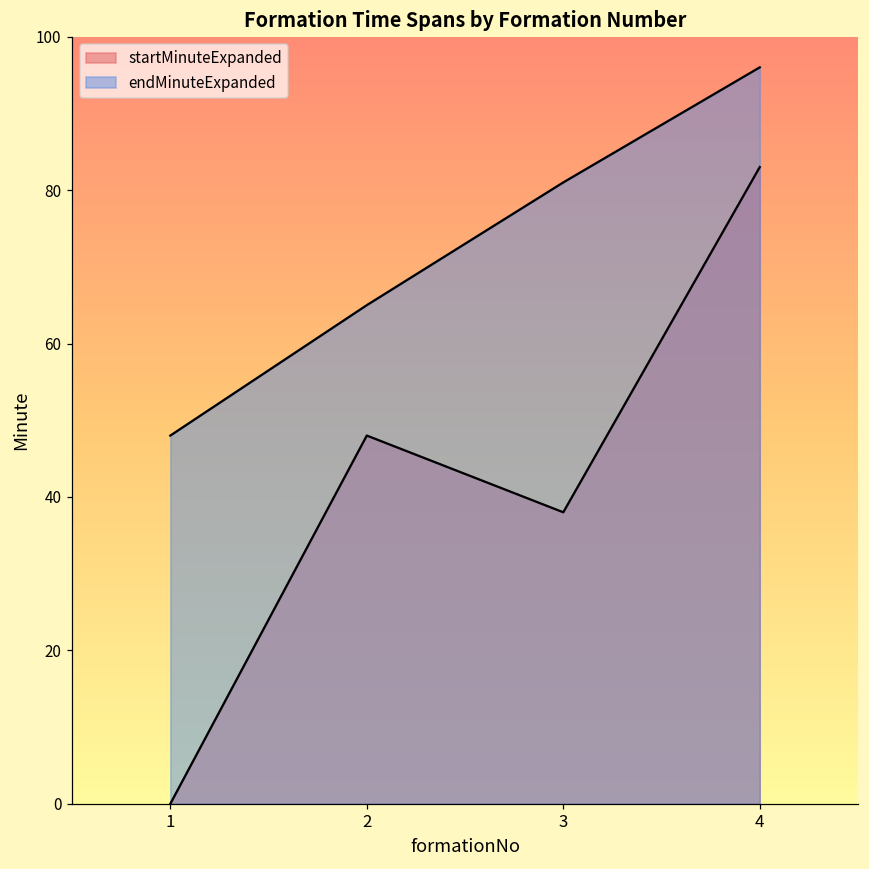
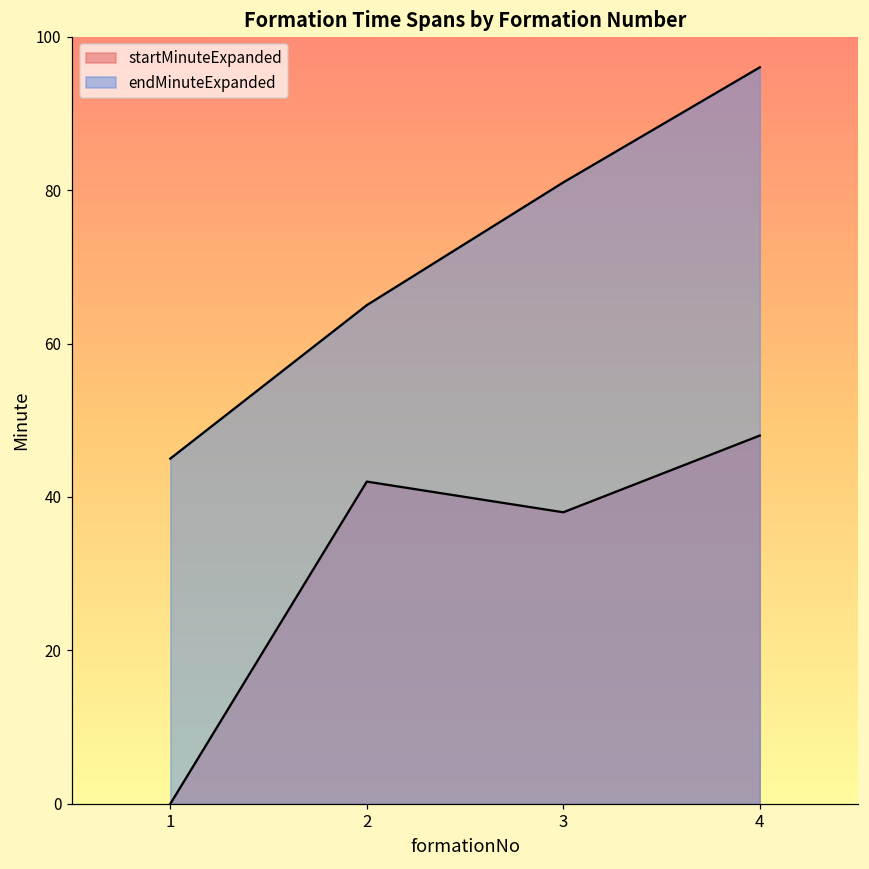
endMinuteExpanded, 1: 48 -> 45
startMinuteExpanded, 2: 48 -> 42
startMinuteExpanded, 4: 83 -> 48
